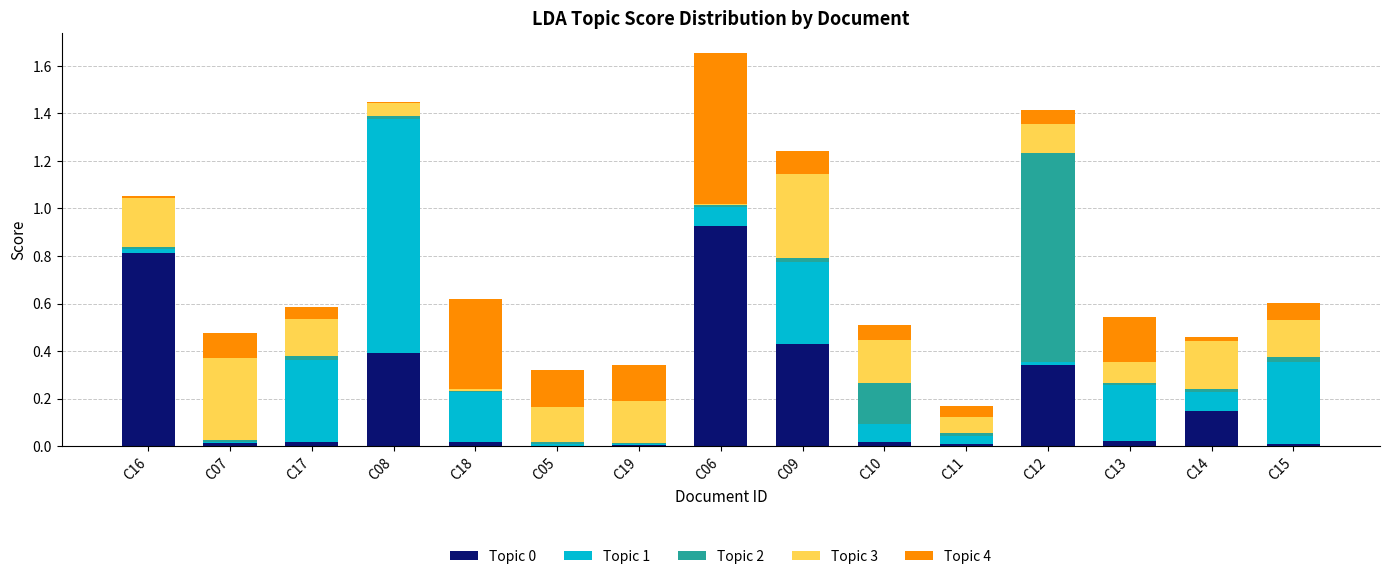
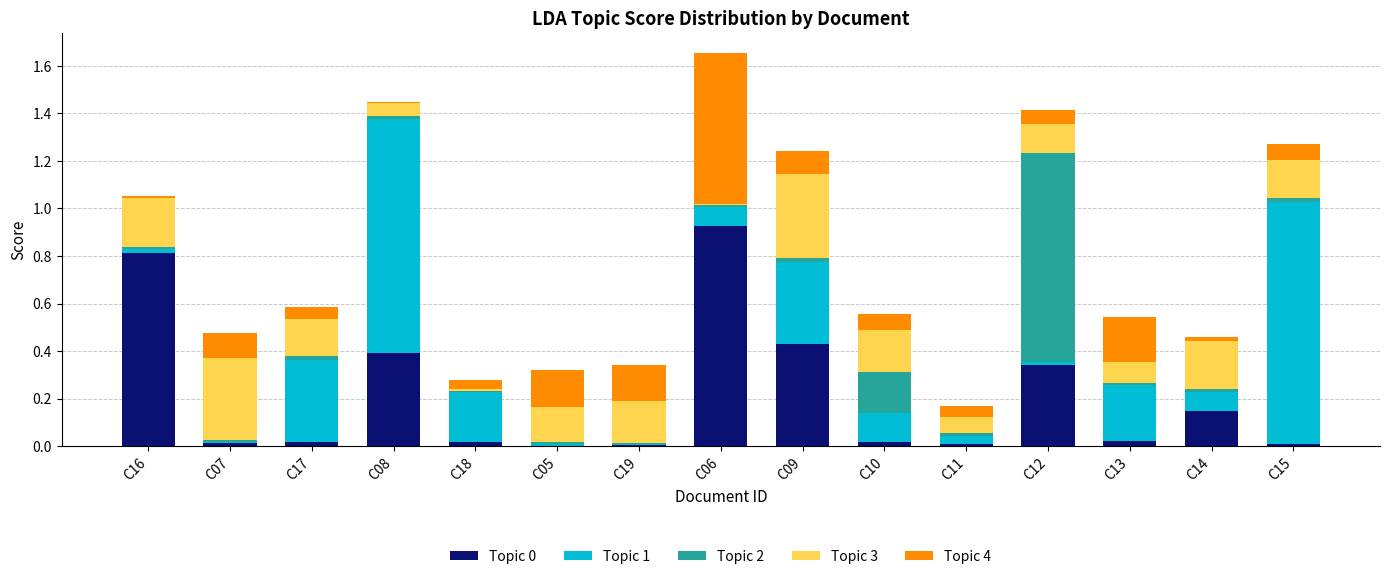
Topic 4, C18: 0.38 -> 0.04
Topic 1, C10: 0.08 -> 0.12
Topic 1, C15: 0.35 -> 1.02
